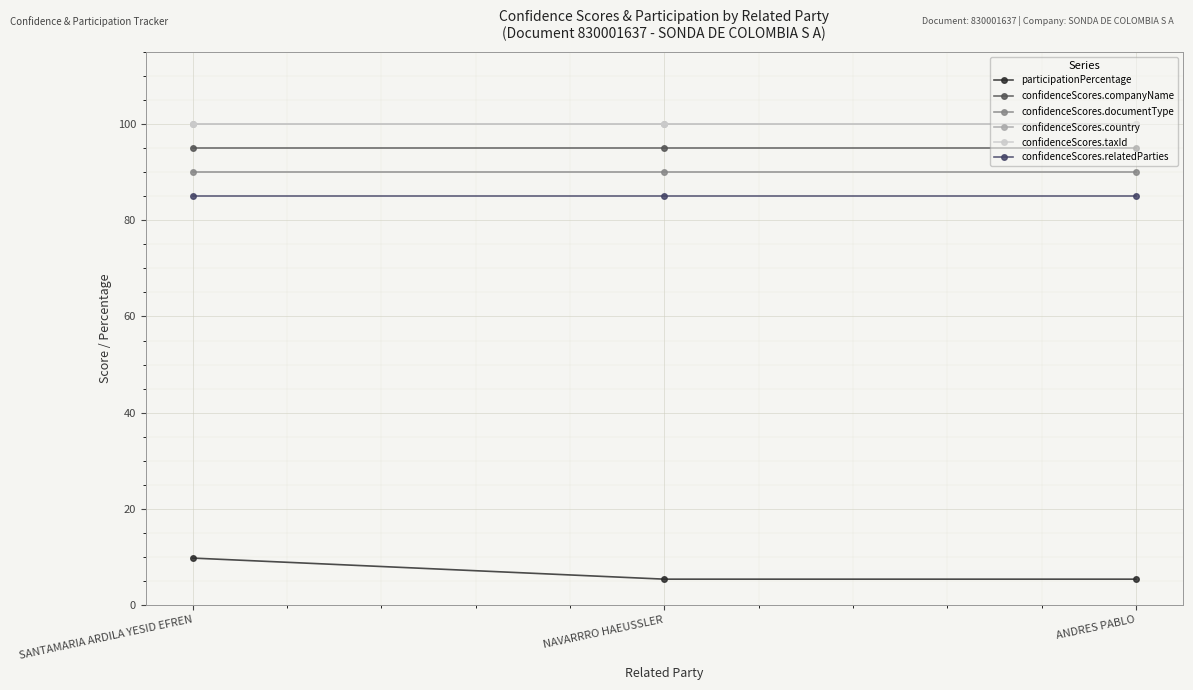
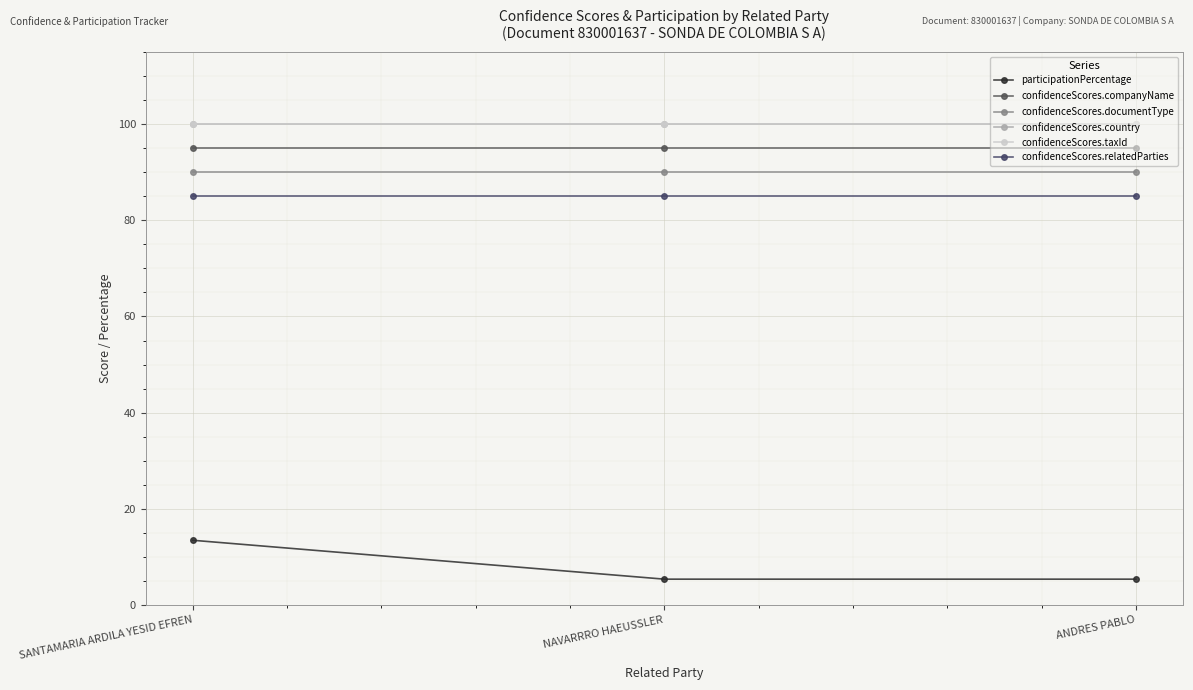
participationPercentage, SANTAMARIA ARDILA YESID EFREN: 10 -> 13
